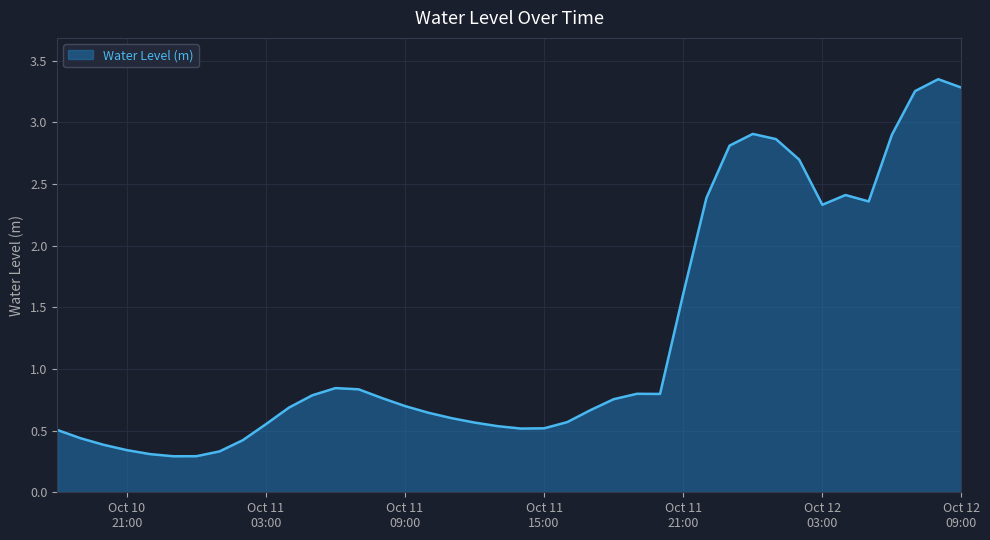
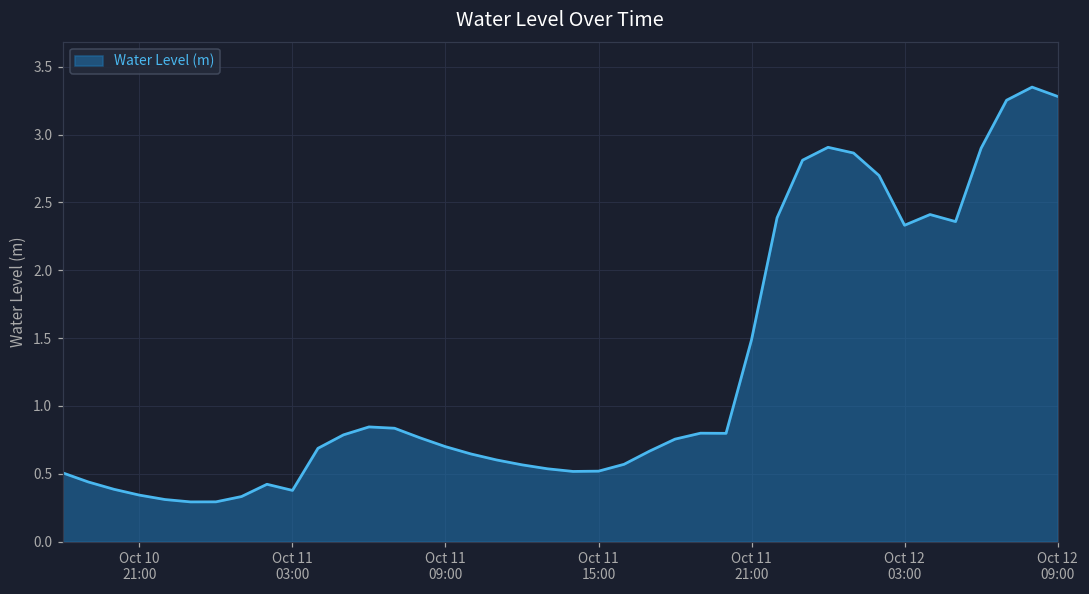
Oct 11 03:00: 0.55 -> 0.38
Oct 11 21:00: 1.61 -> 1.49
